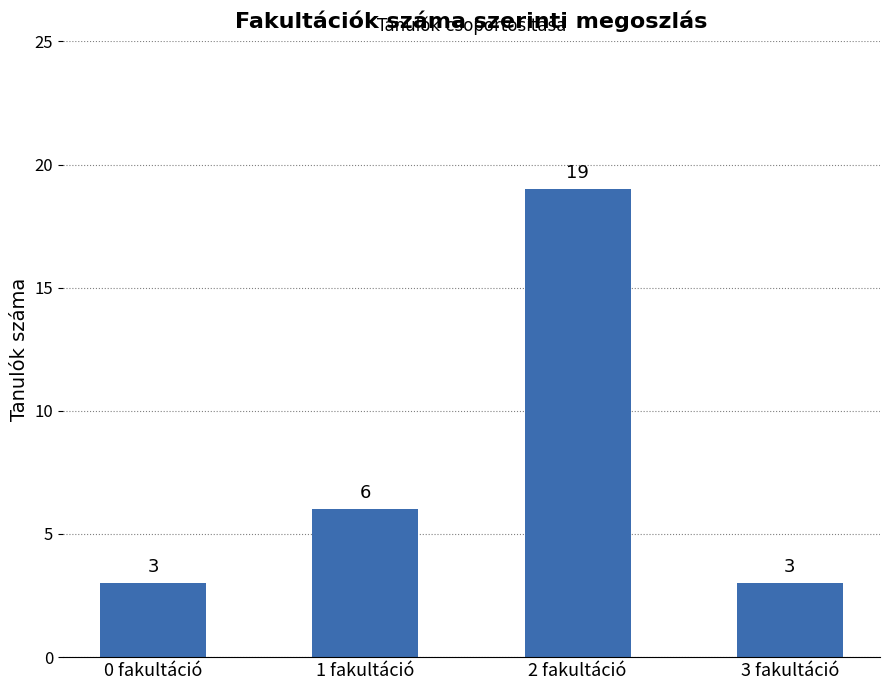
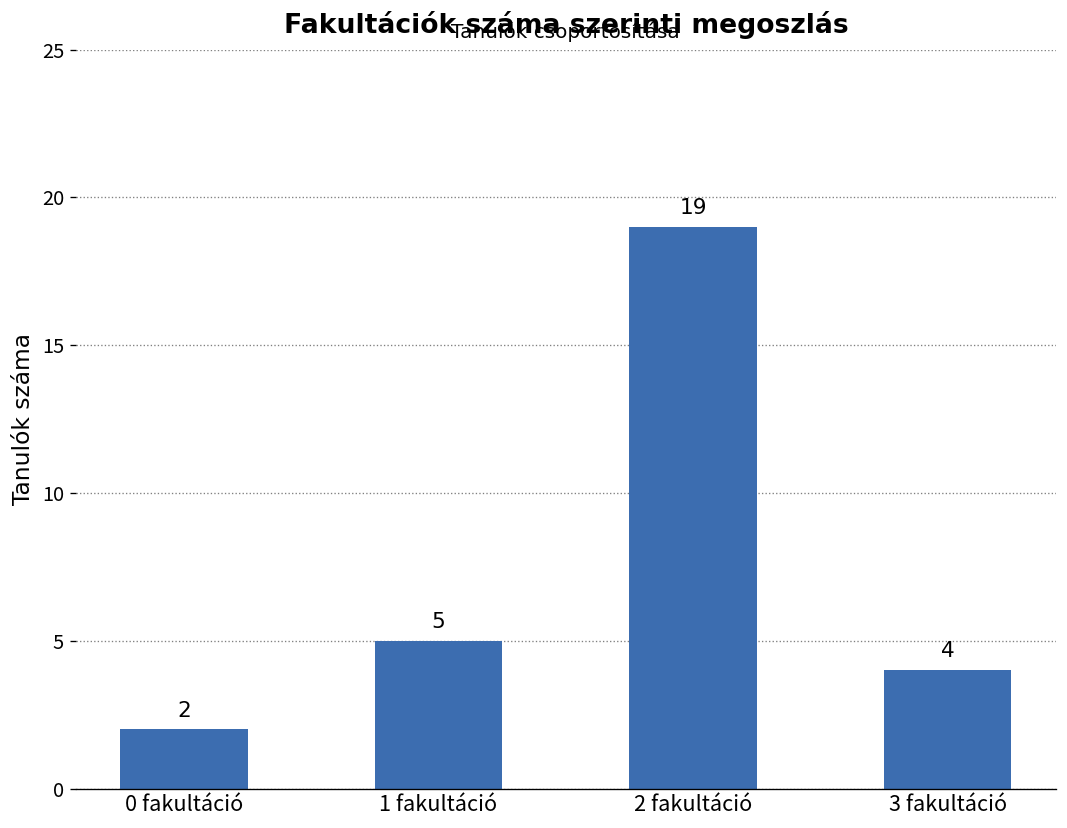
0 fakultáció: 3 -> 2
1 fakultáció: 6 -> 5
3 fakultáció: 3 -> 4
